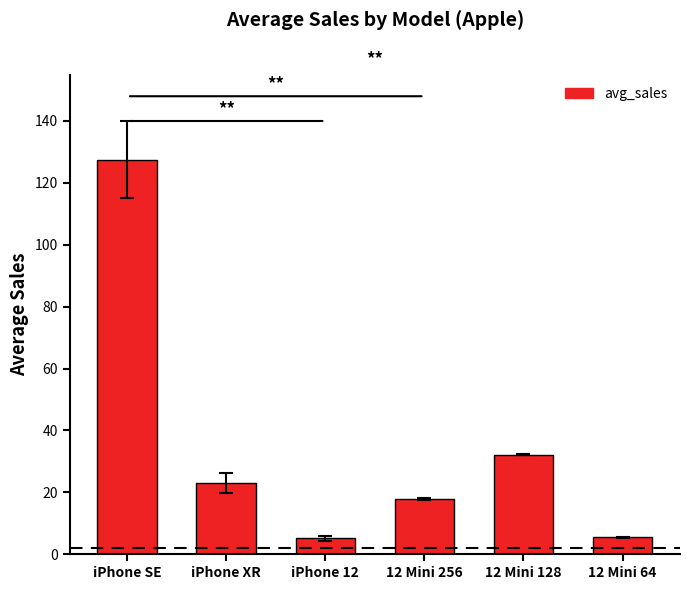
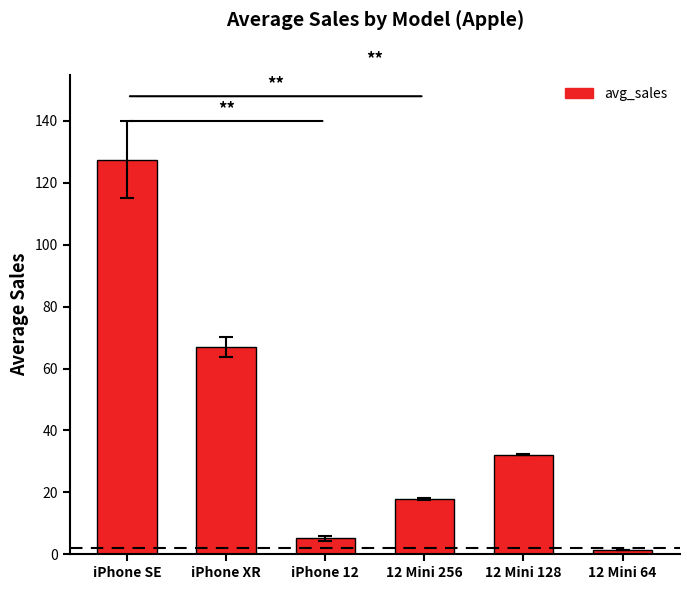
avg_sales, iPhone XR: 23 -> 67
avg_sales, 12 Mini 64: 5 -> 1
